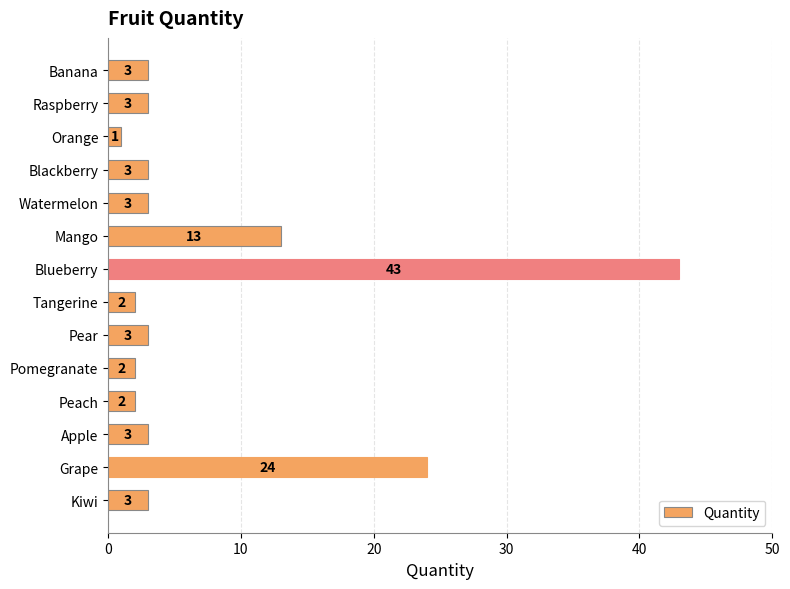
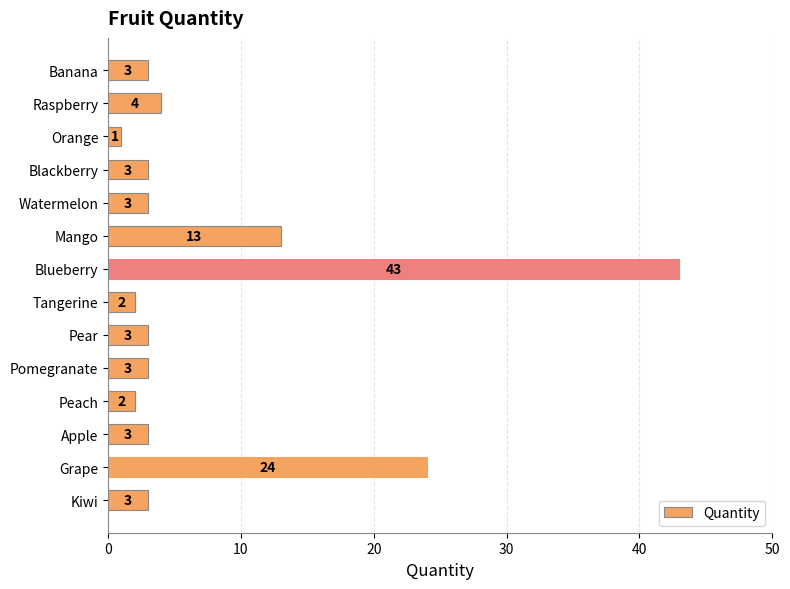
Raspberry: 3 -> 4
Pomegranate: 2 -> 3
